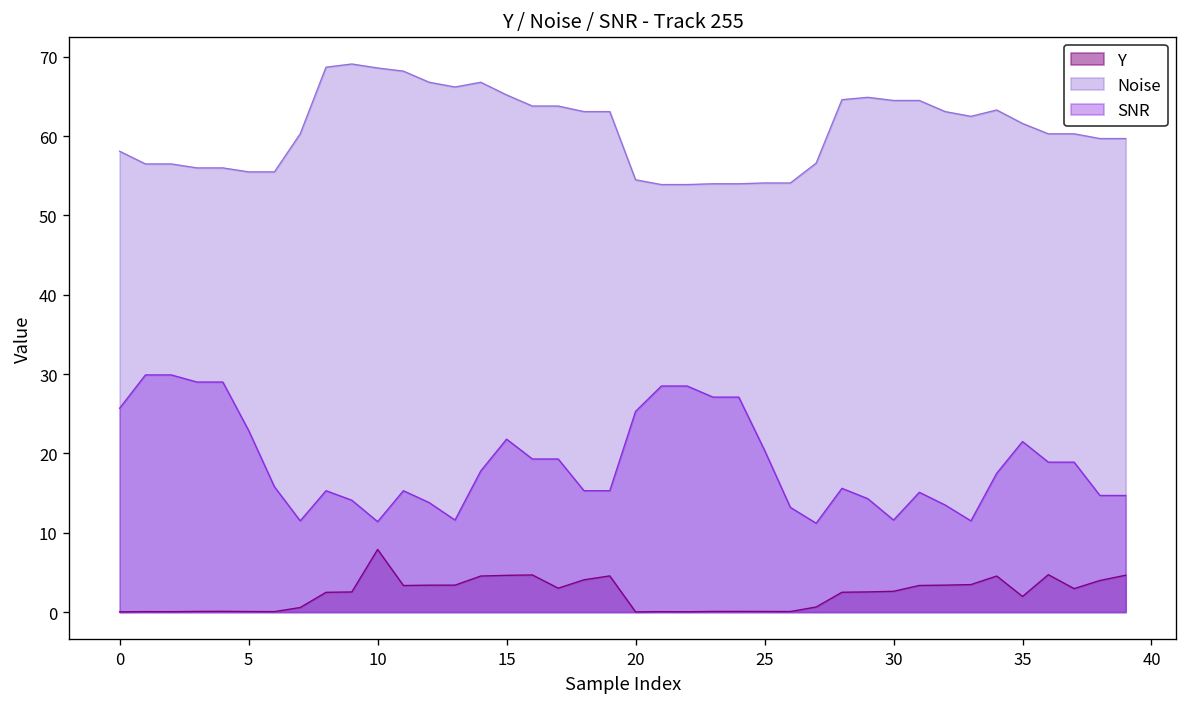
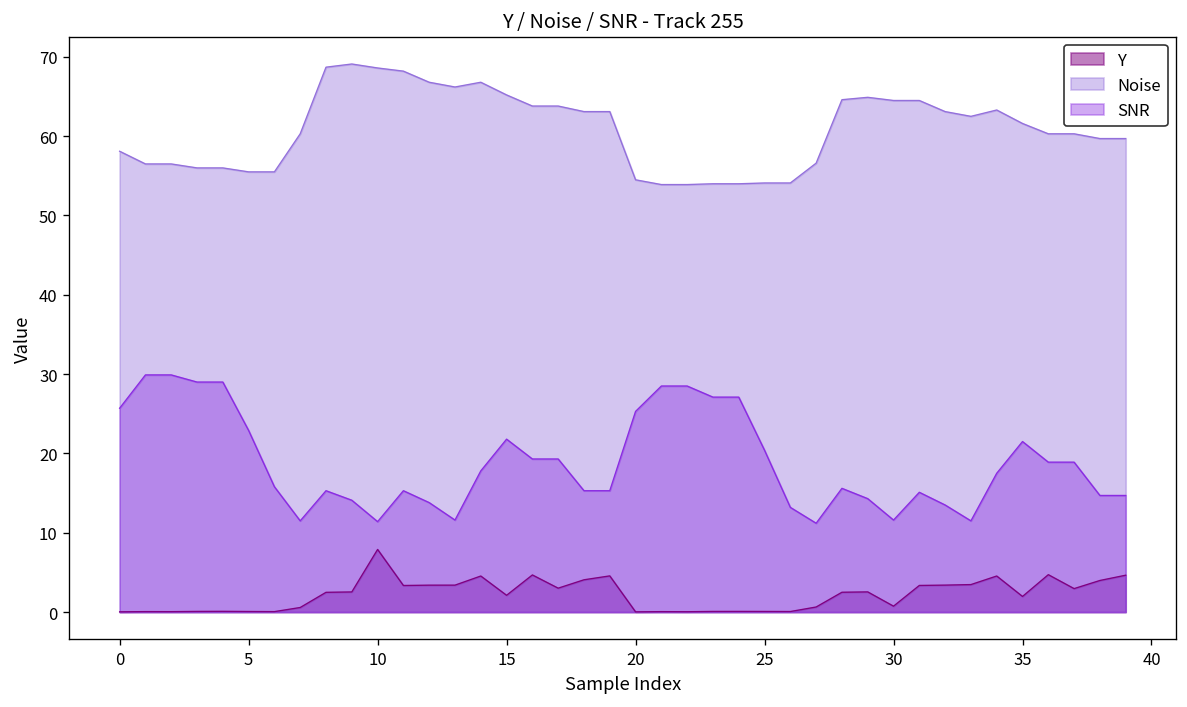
Y, 15: 5 -> 2
Y, 30: 3 -> 1
